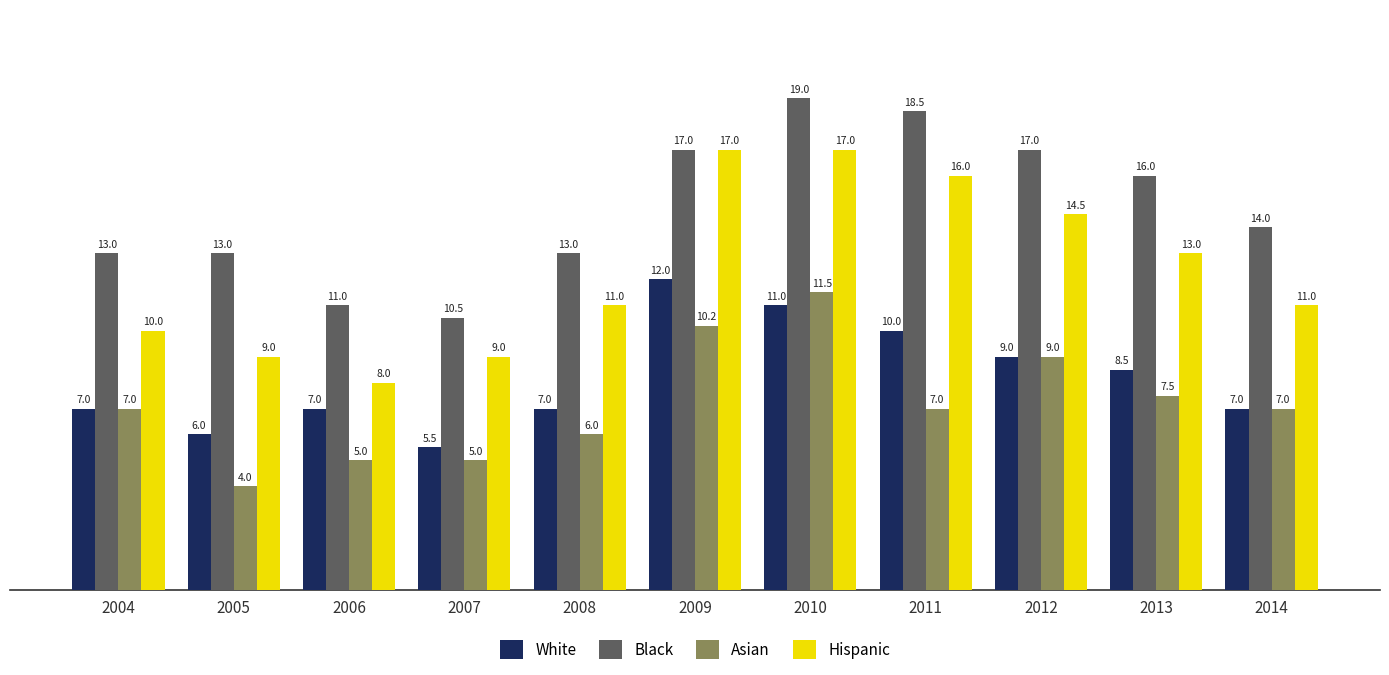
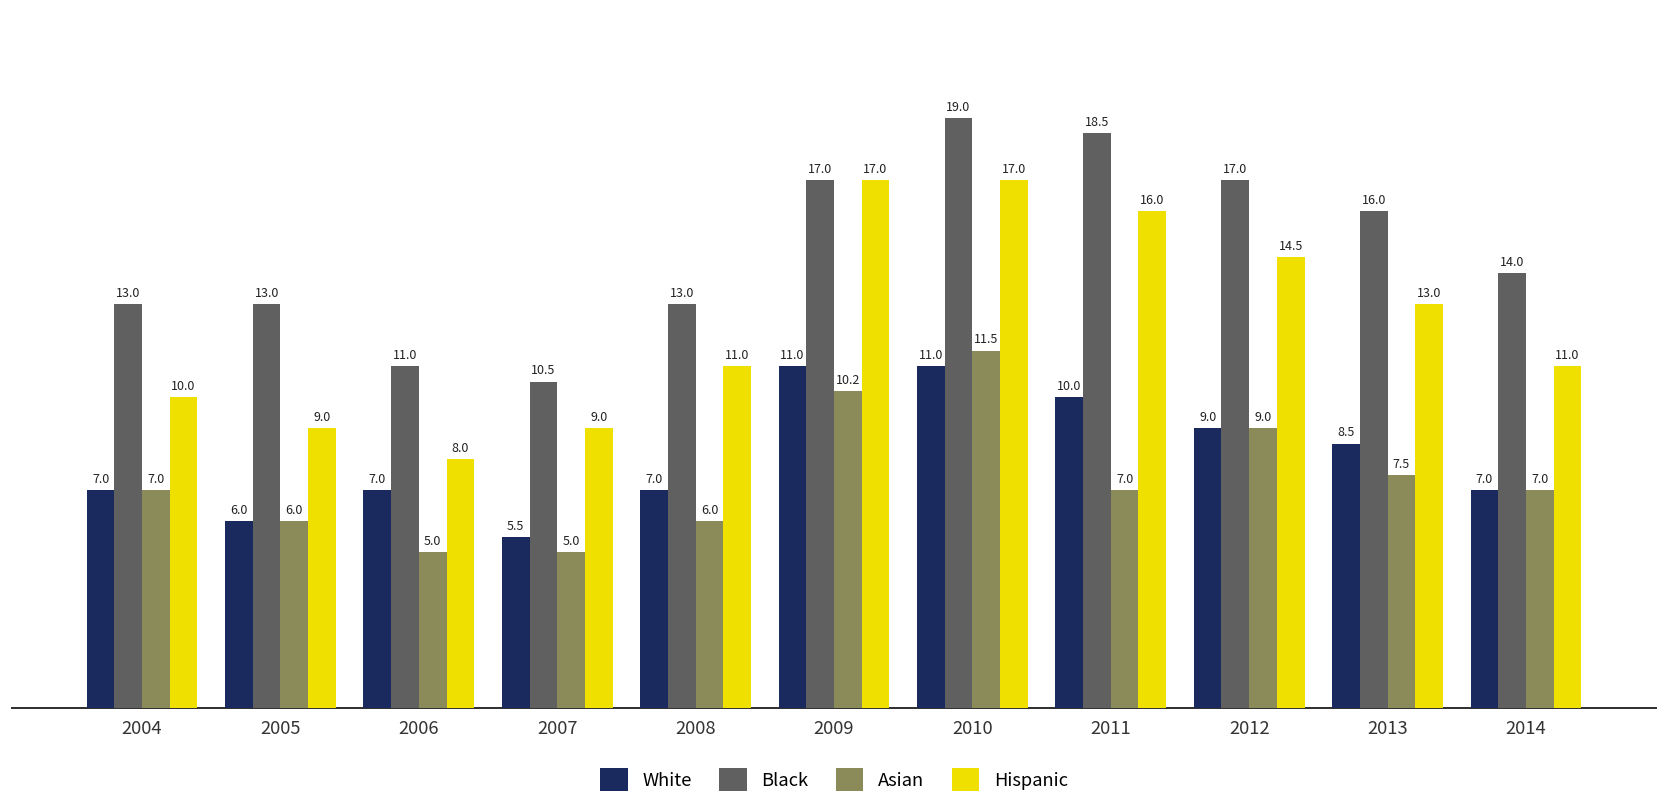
Asian, 2005: 4.0 -> 6.0
White, 2009: 12.0 -> 11.0
